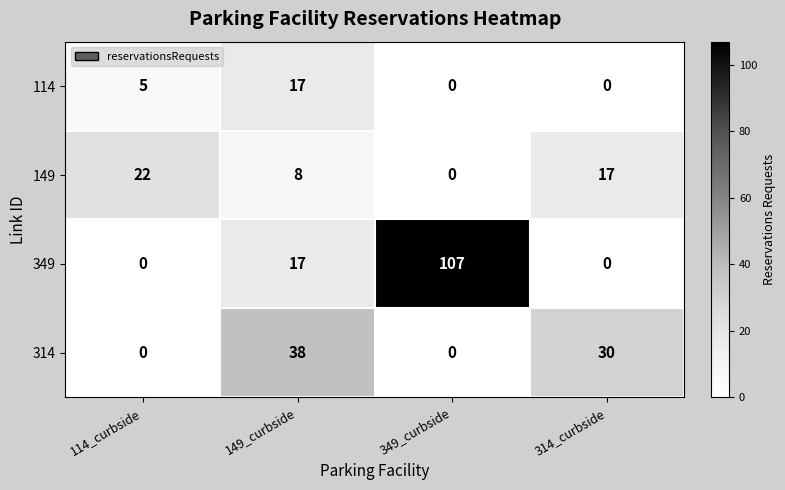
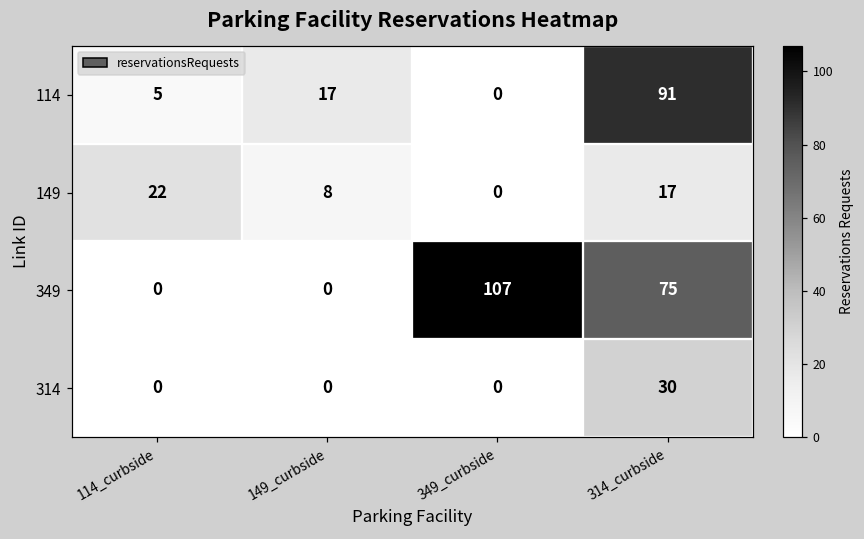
114, 314_curbside: 0 -> 91
349, 149_curbside: 17 -> 0
349, 314_curbside: 0 -> 75
314, 149_curbside: 38 -> 0
